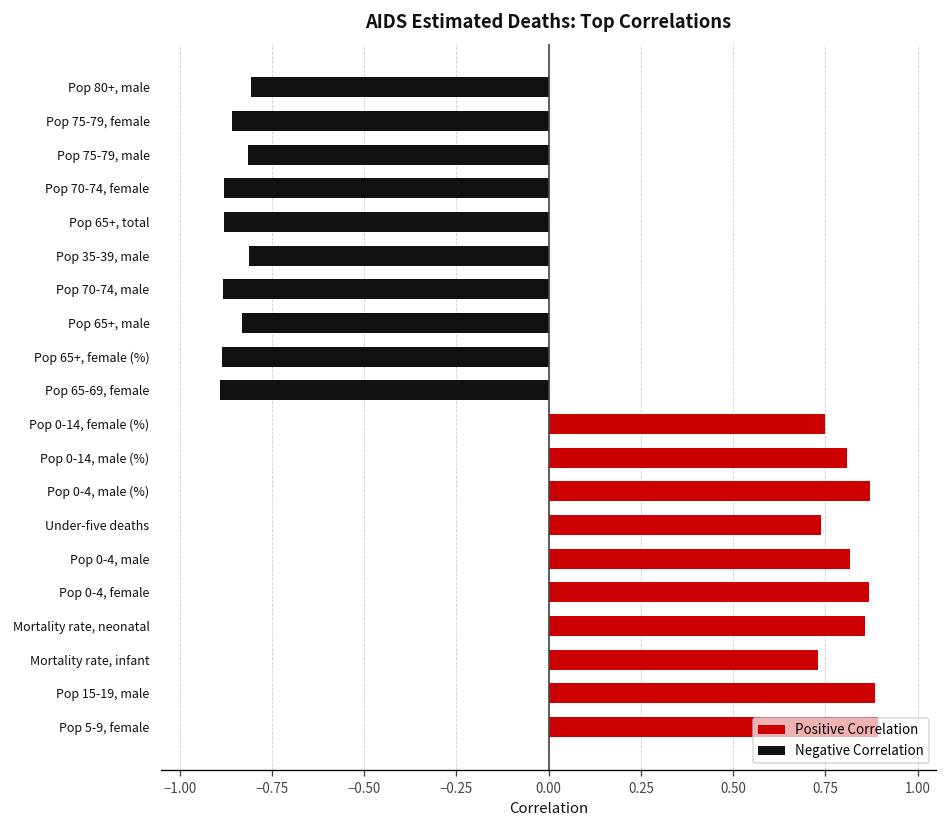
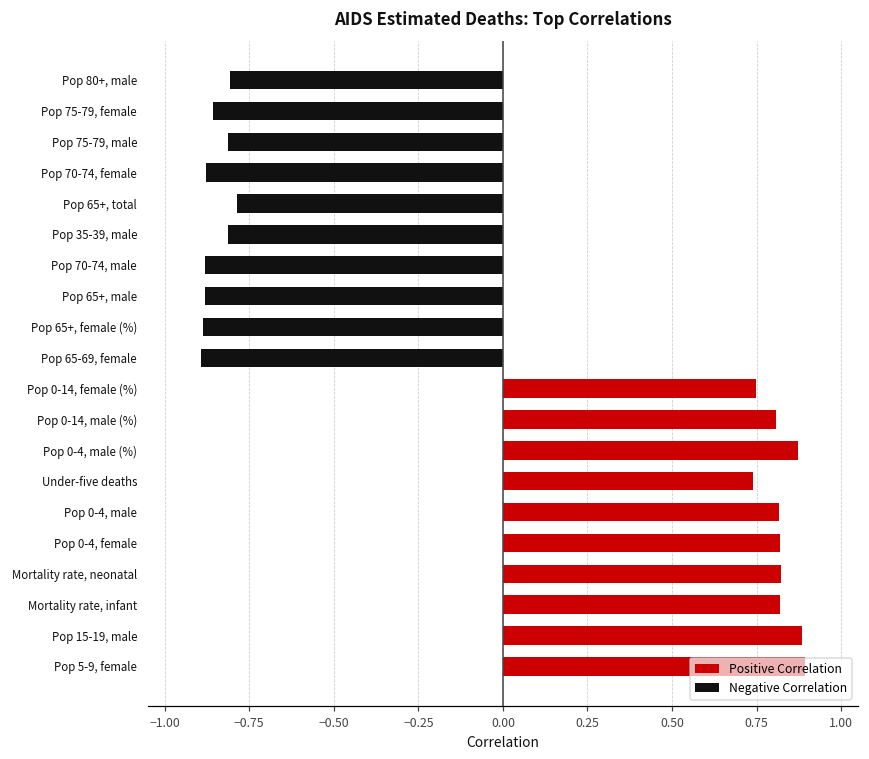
Negative Correlation, Pop 65+, total: -0.88 -> -0.79
Negative Correlation, Pop 65+, male: -0.83 -> -0.88
Positive Correlation, Pop 0-4, female: 0.87 -> 0.82
Positive Correlation, Mortality rate, neonatal: 0.86 -> 0.82
Positive Correlation, Mortality rate, infant: 0.73 -> 0.82
